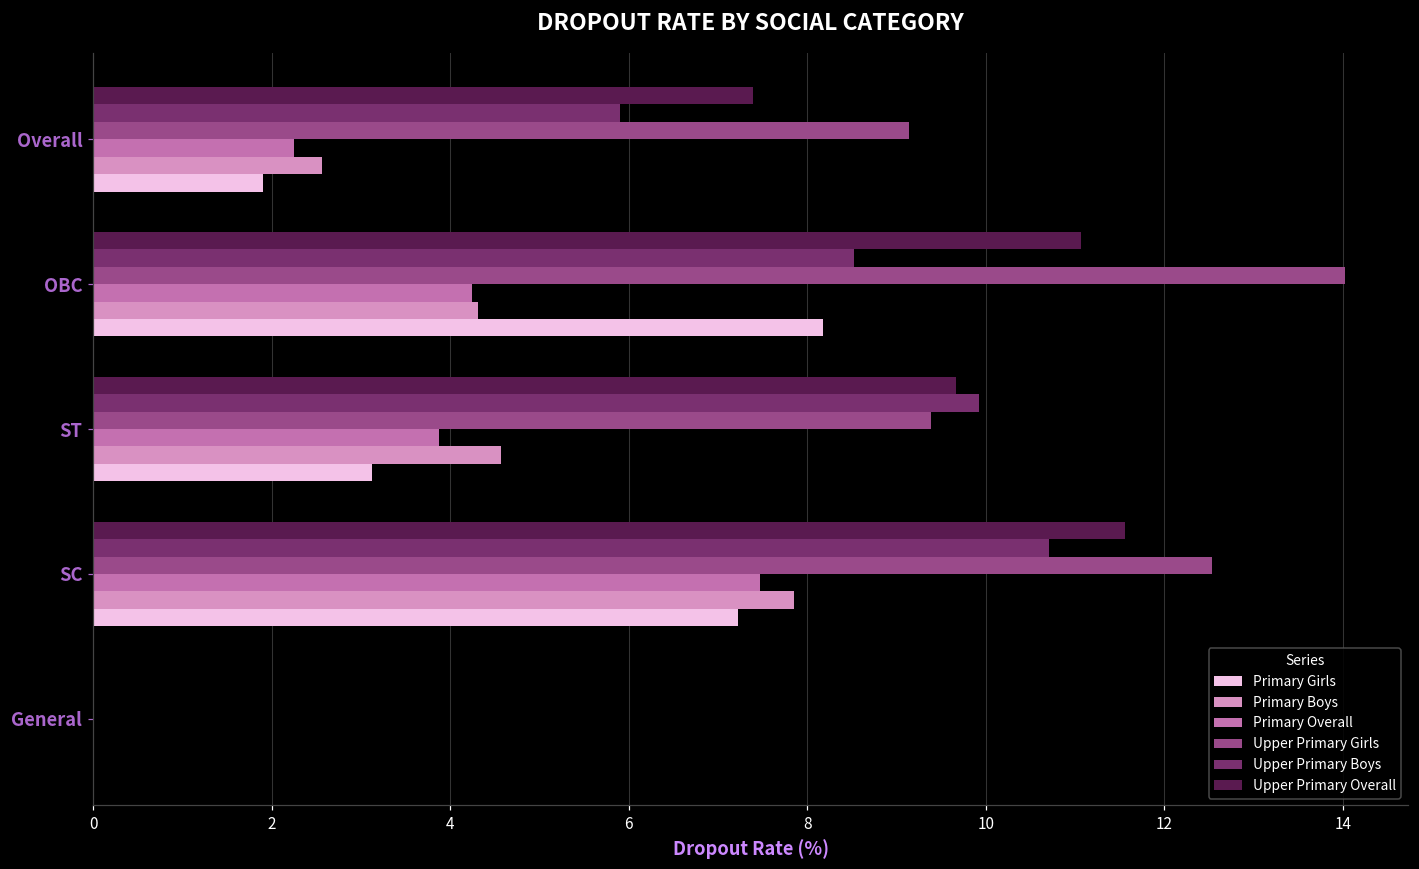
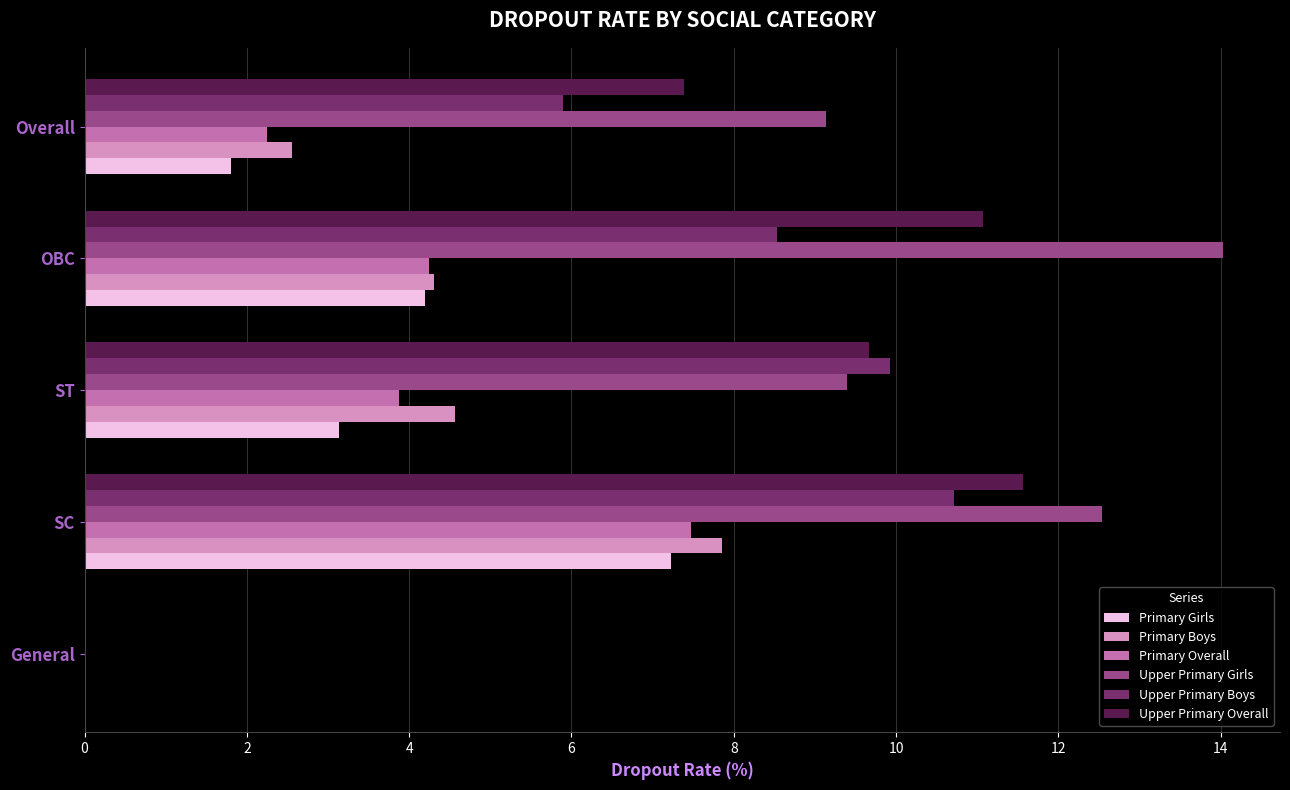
Primary Girls, Overall: 1.9 -> 1.8
Primary Girls, OBC: 8.2 -> 4.2
